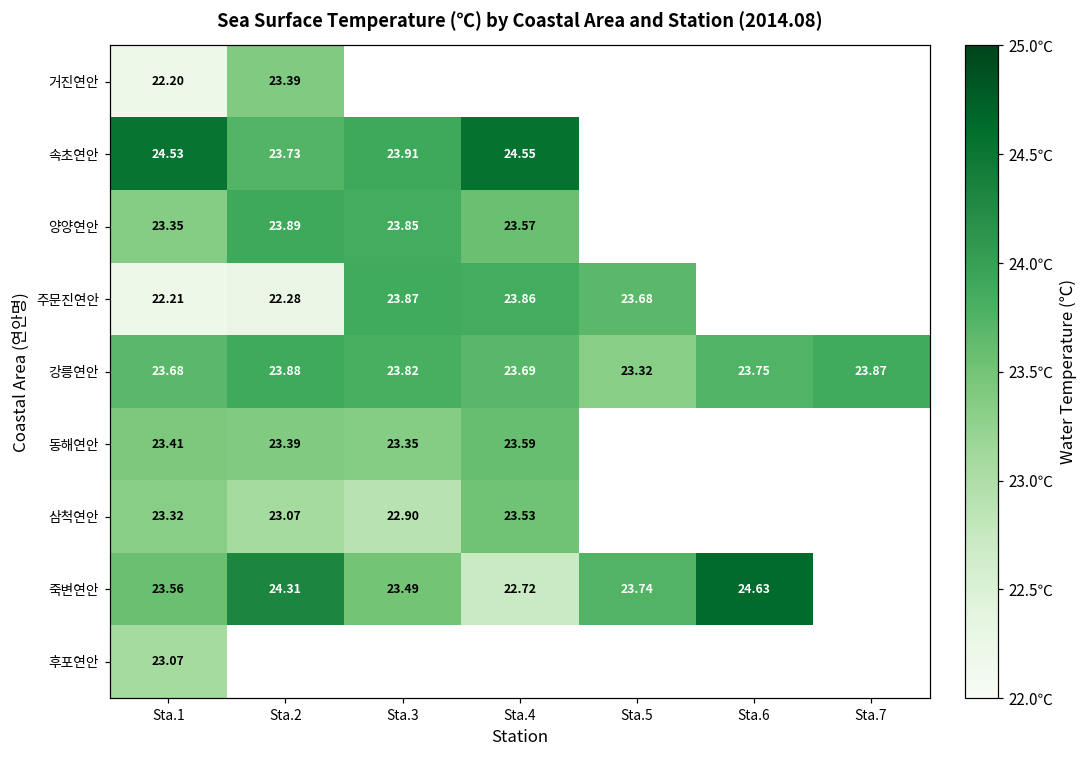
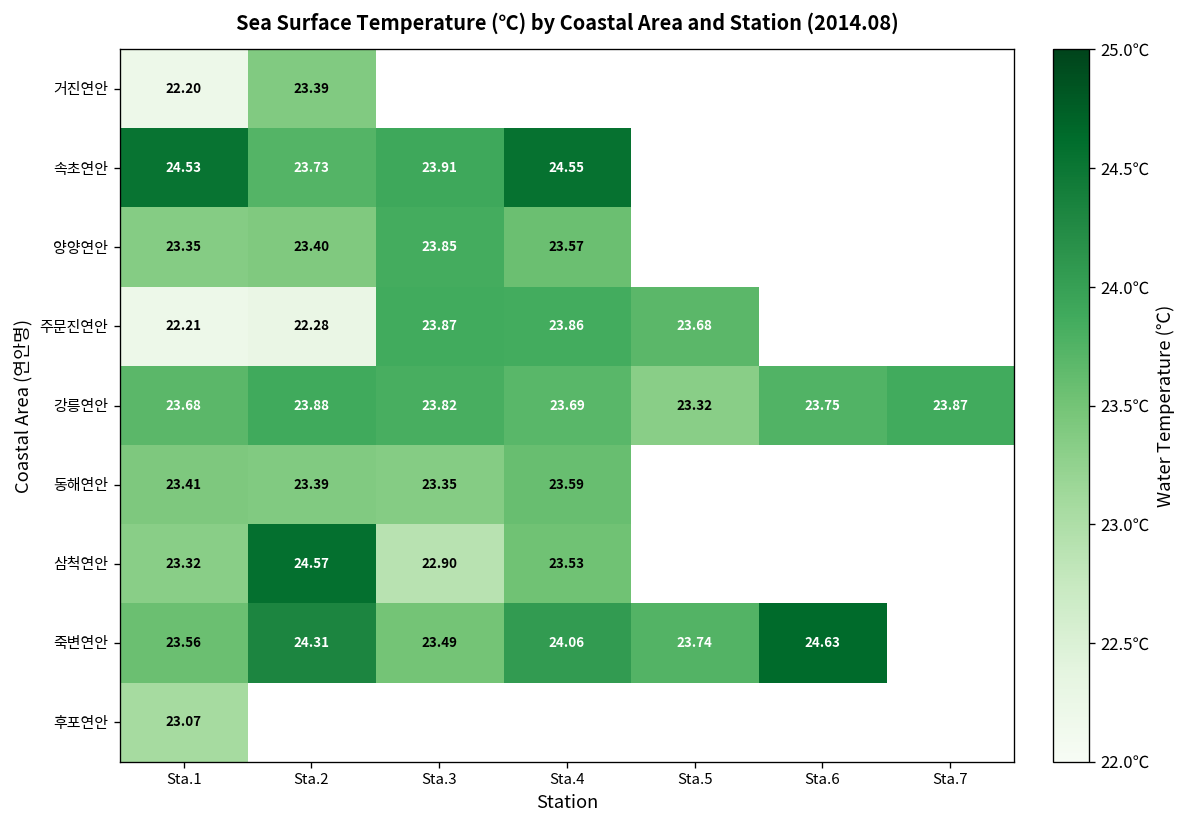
양양연안, Sta.2: 23.89 -> 23.40
삼척연안, Sta.2: 23.07 -> 24.57
죽변연안, Sta.4: 22.72 -> 24.06
